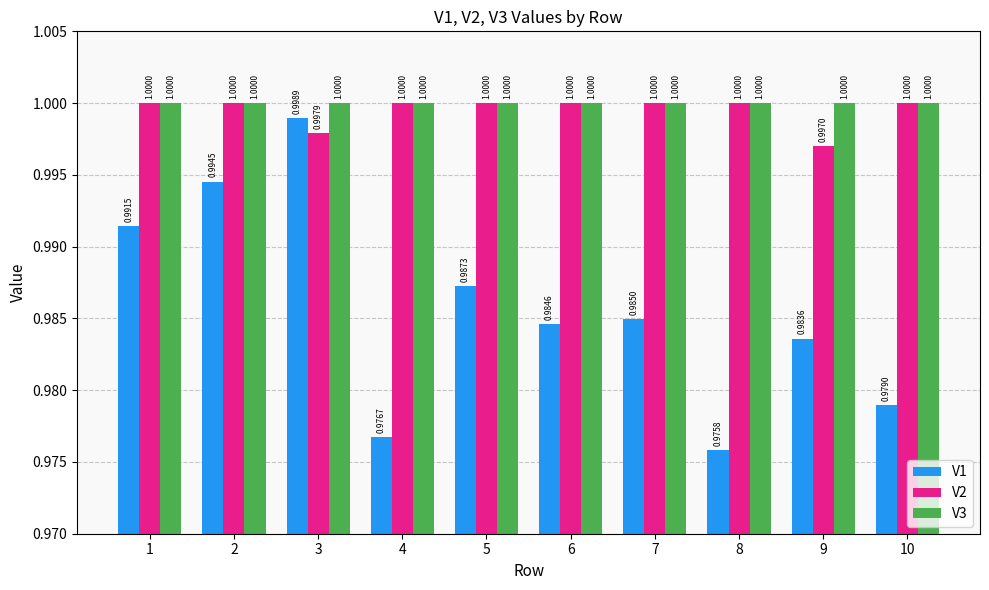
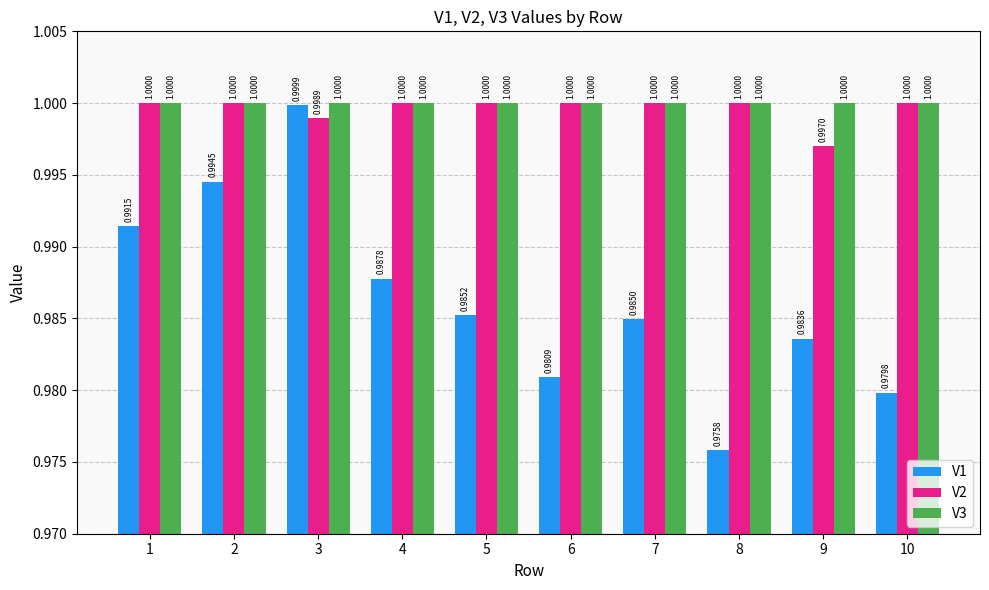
V1, 3: 0.9989 -> 0.9999
V2, 3: 0.9979 -> 0.9989
V1, 4: 0.9767 -> 0.9878
V1, 5: 0.9873 -> 0.9852
V1, 6: 0.9846 -> 0.9809
V1, 10: 0.9790 -> 0.9798
